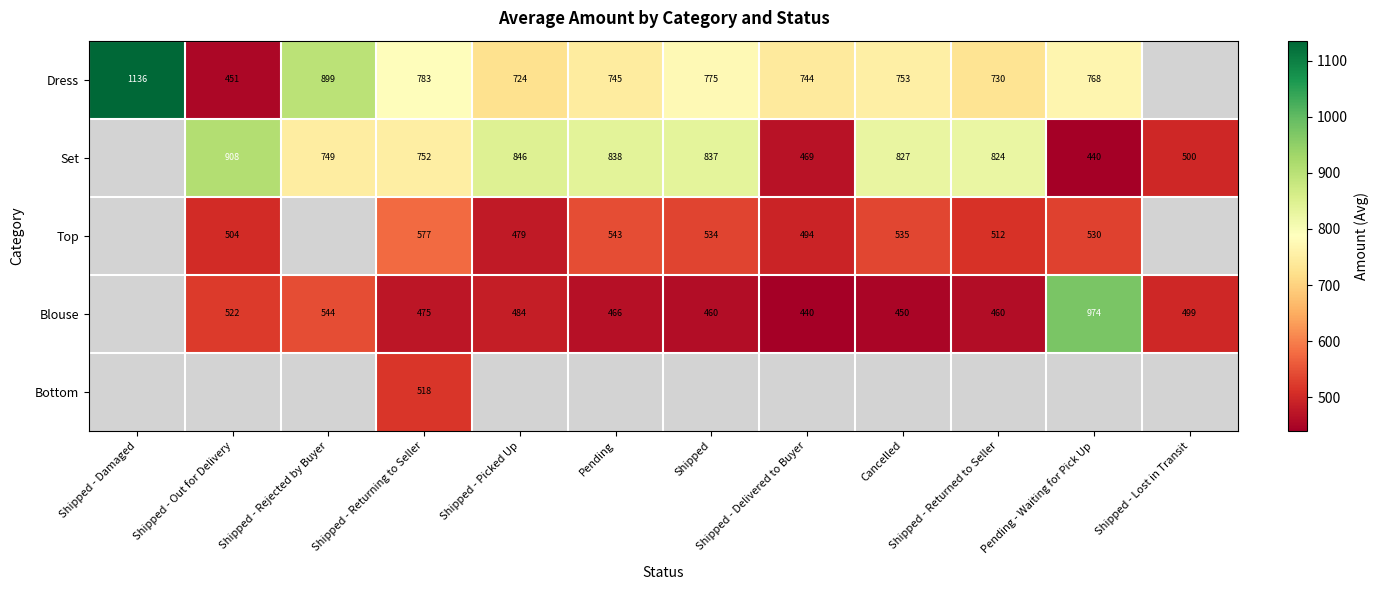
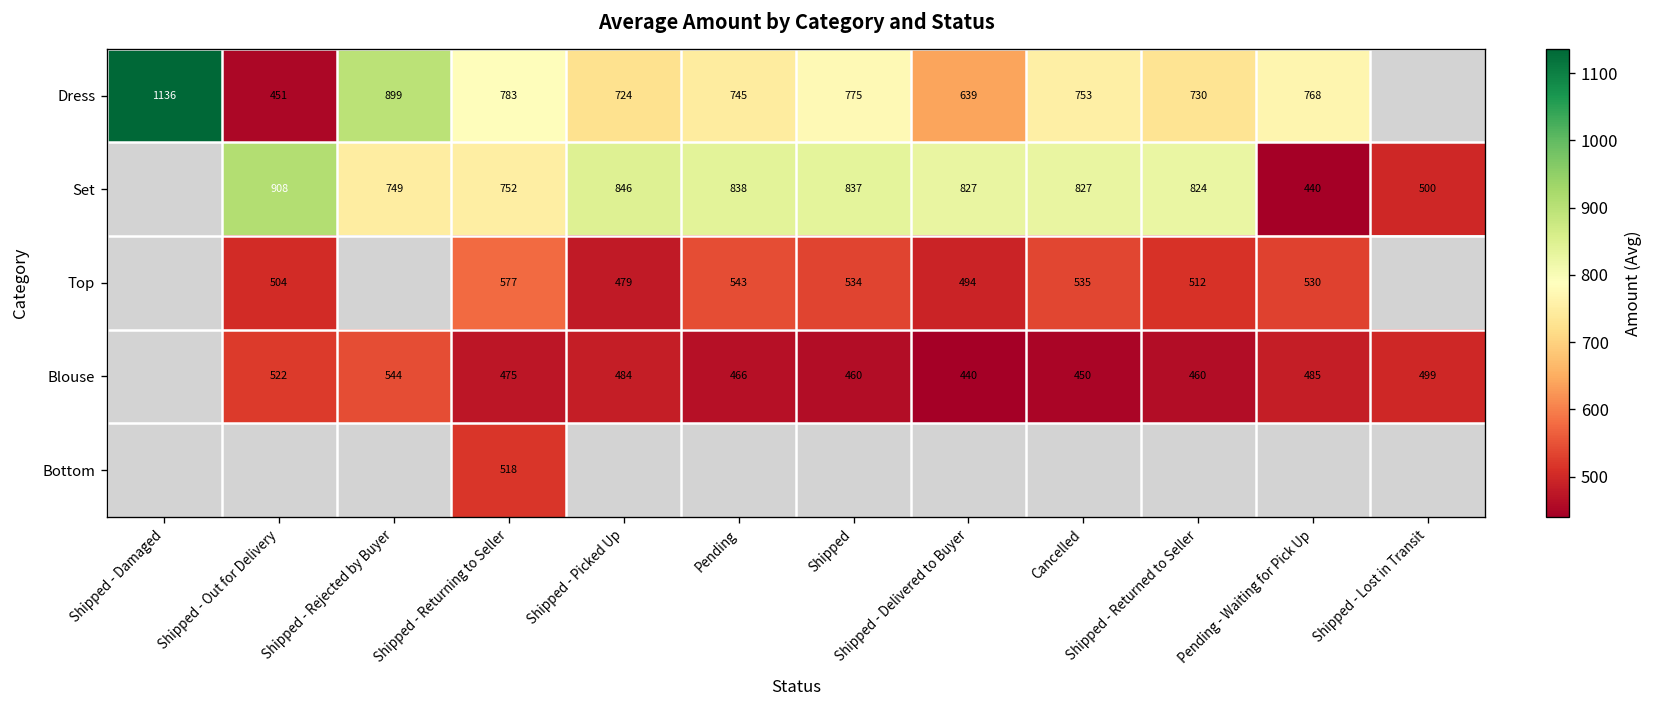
Dress, Shipped - Delivered to Buyer: 744 -> 639
Set, Shipped - Delivered to Buyer: 469 -> 827
Blouse, Pending - Waiting for Pick Up: 974 -> 485
